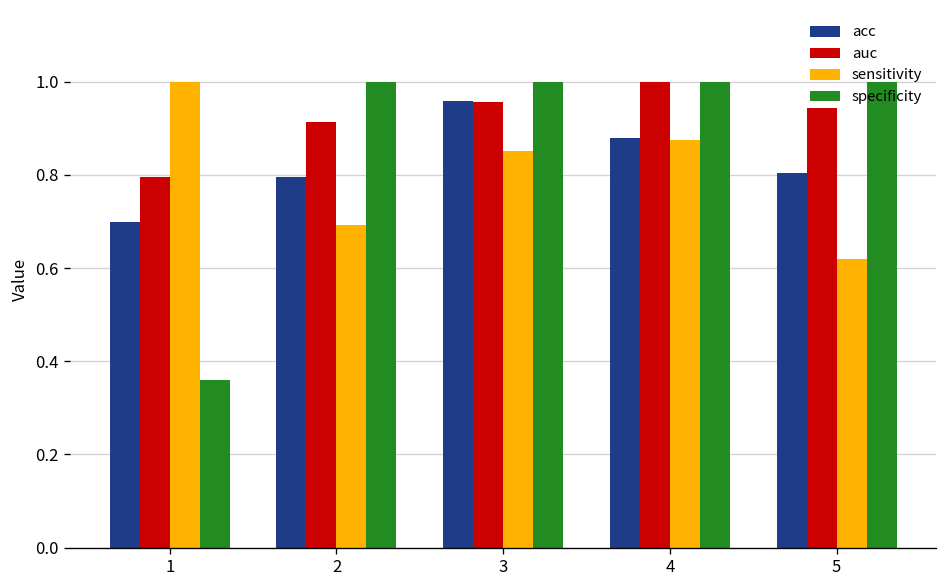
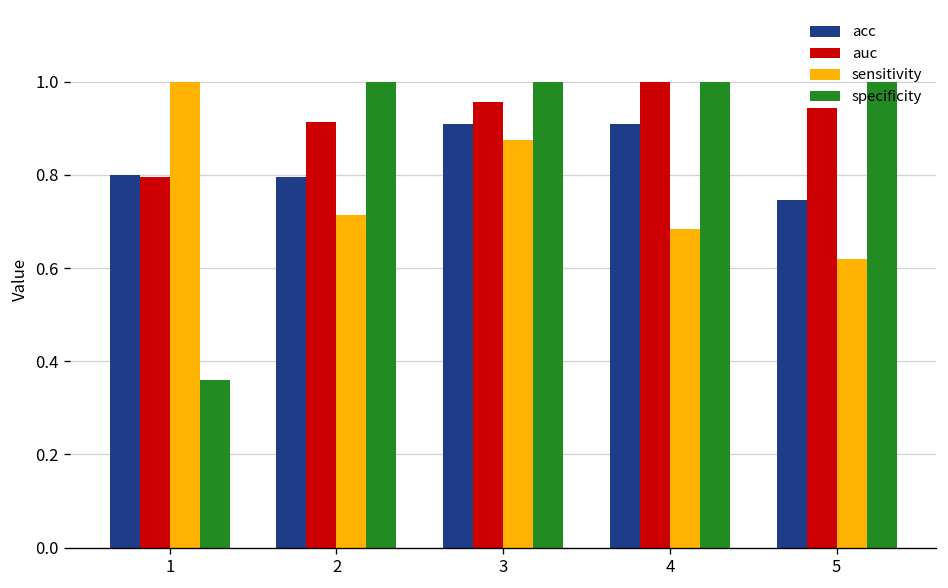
acc, 1: 0.7 -> 0.8
sensitivity, 2: 0.69 -> 0.71
acc, 3: 0.96 -> 0.91
sensitivity, 3: 0.85 -> 0.88
acc, 4: 0.88 -> 0.91
sensitivity, 4: 0.88 -> 0.68
acc, 5: 0.80 -> 0.75
